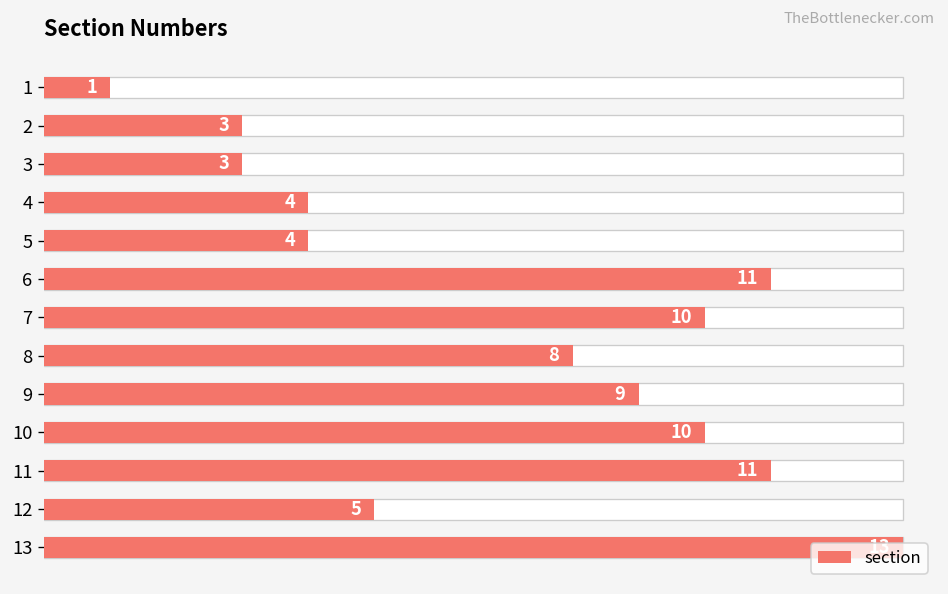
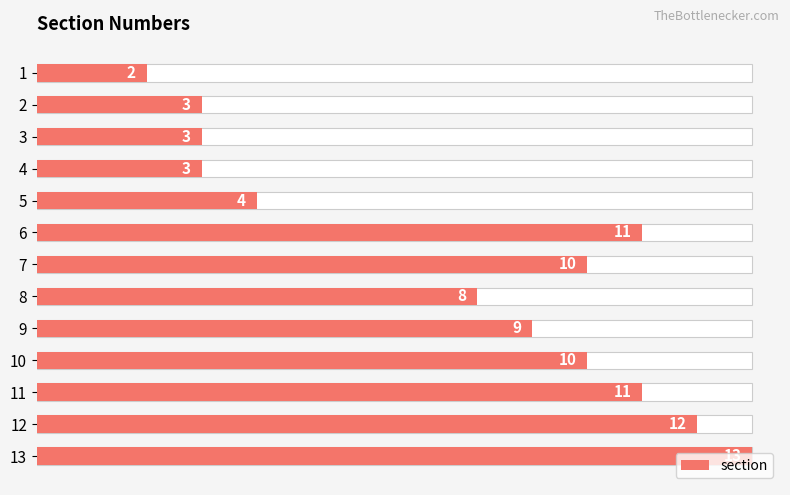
section, 1: 1 -> 2
section, 4: 4 -> 3
section, 12: 5 -> 12
